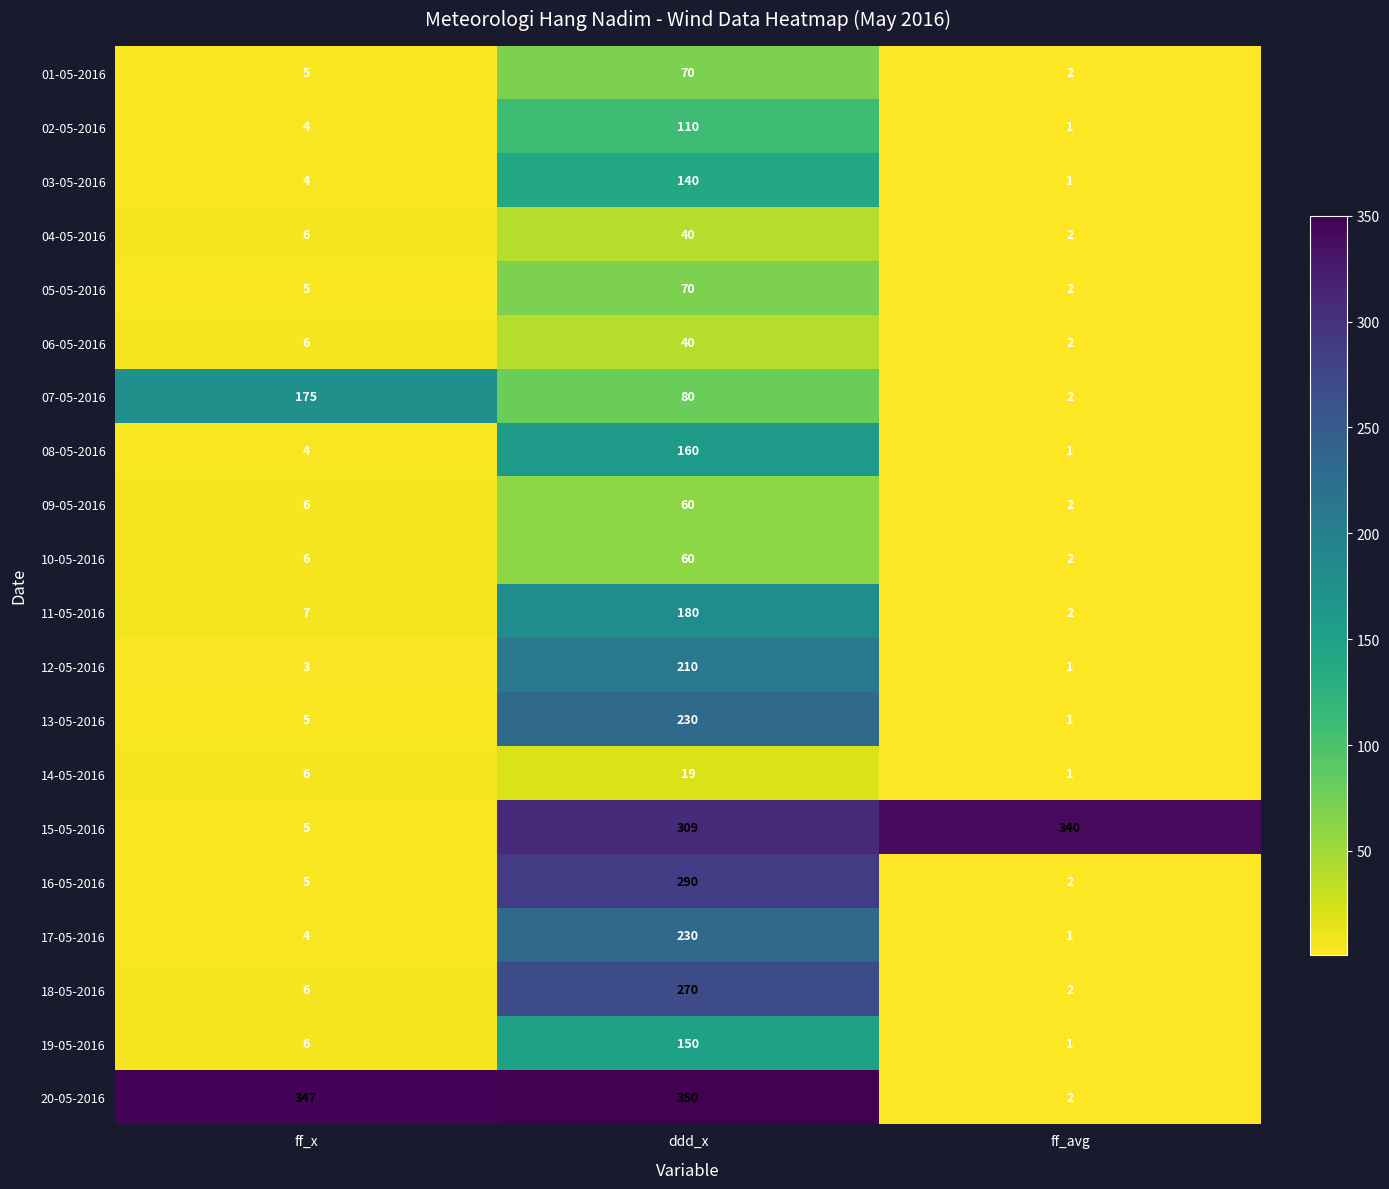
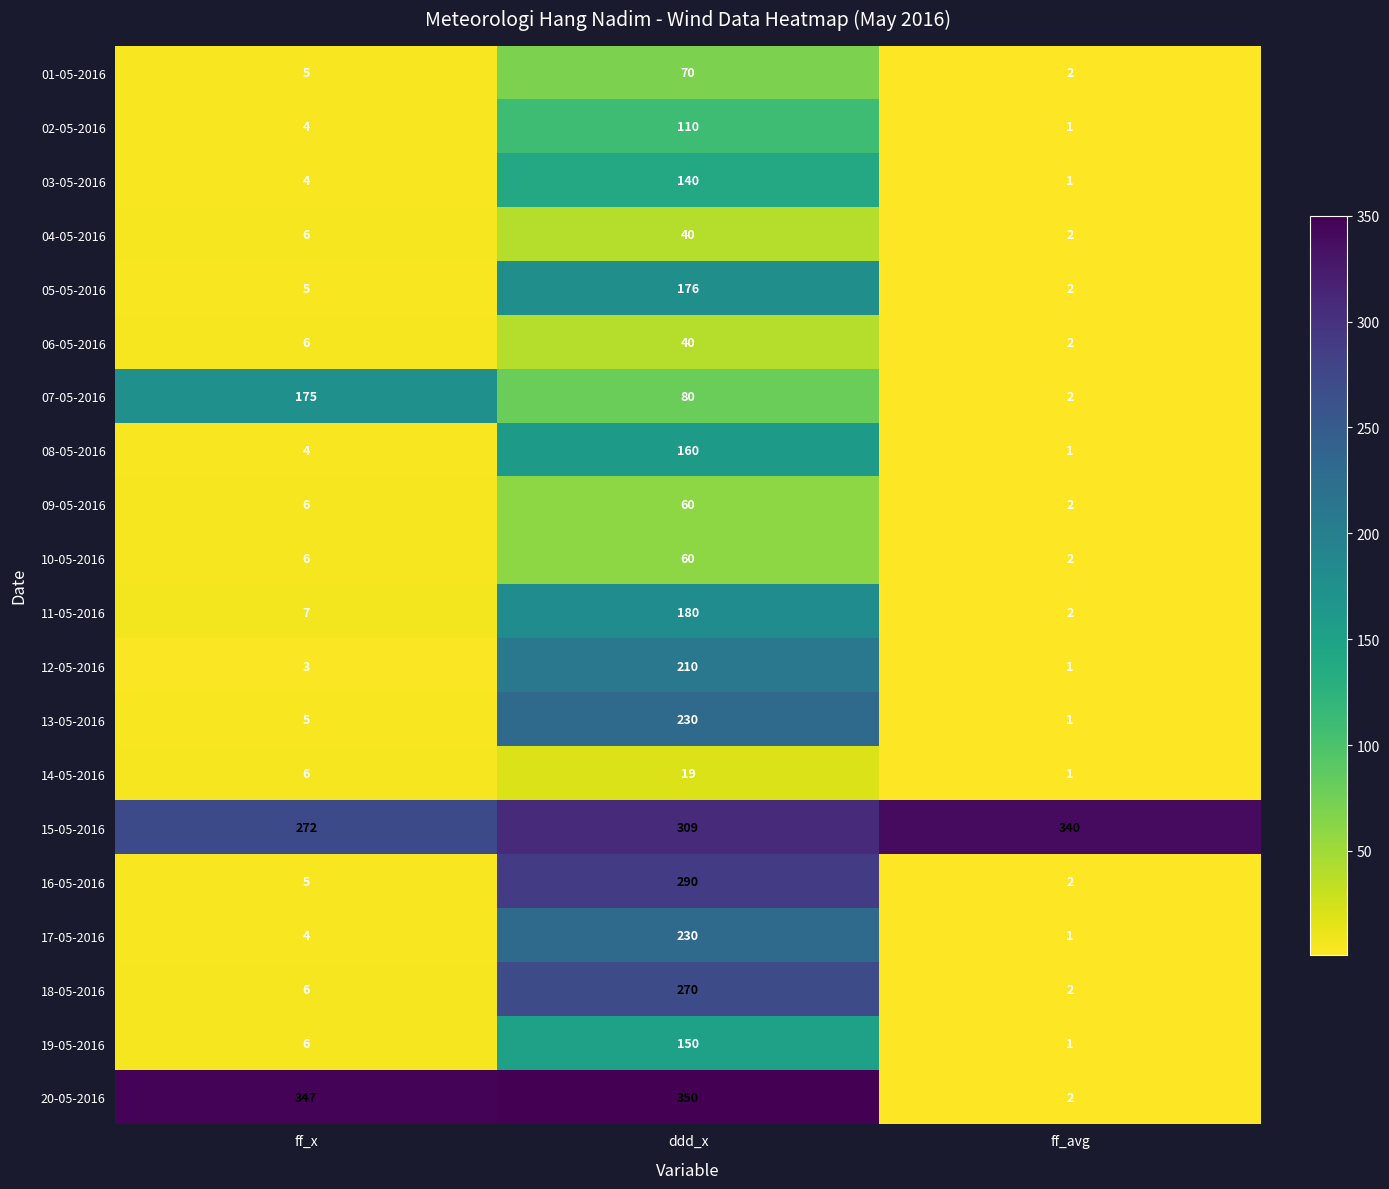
05-05-2016, ddd_x: 70 -> 176
15-05-2016, ff_x: 5 -> 272
